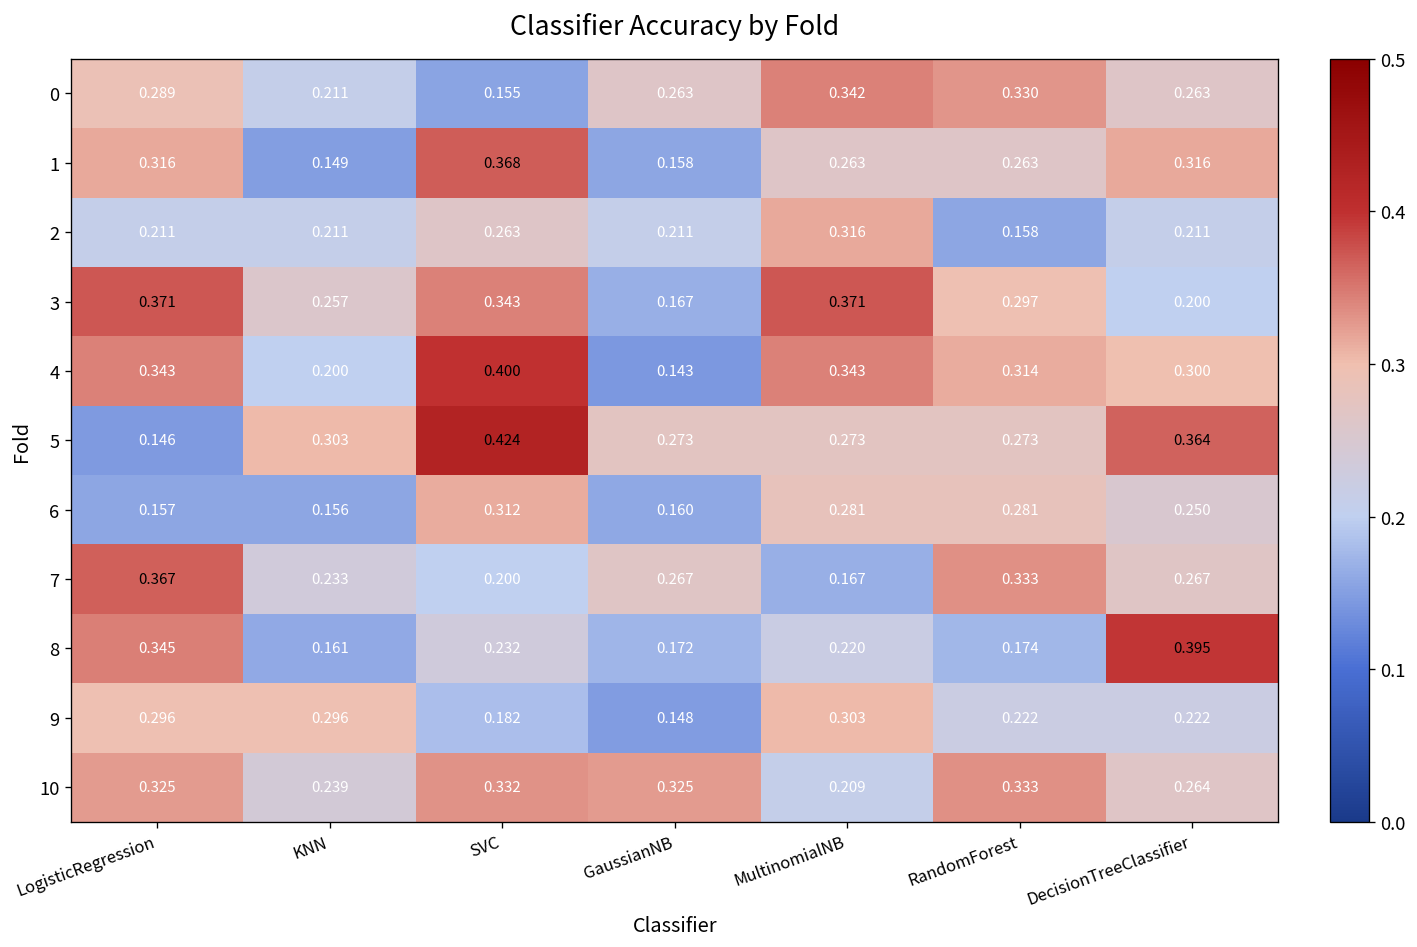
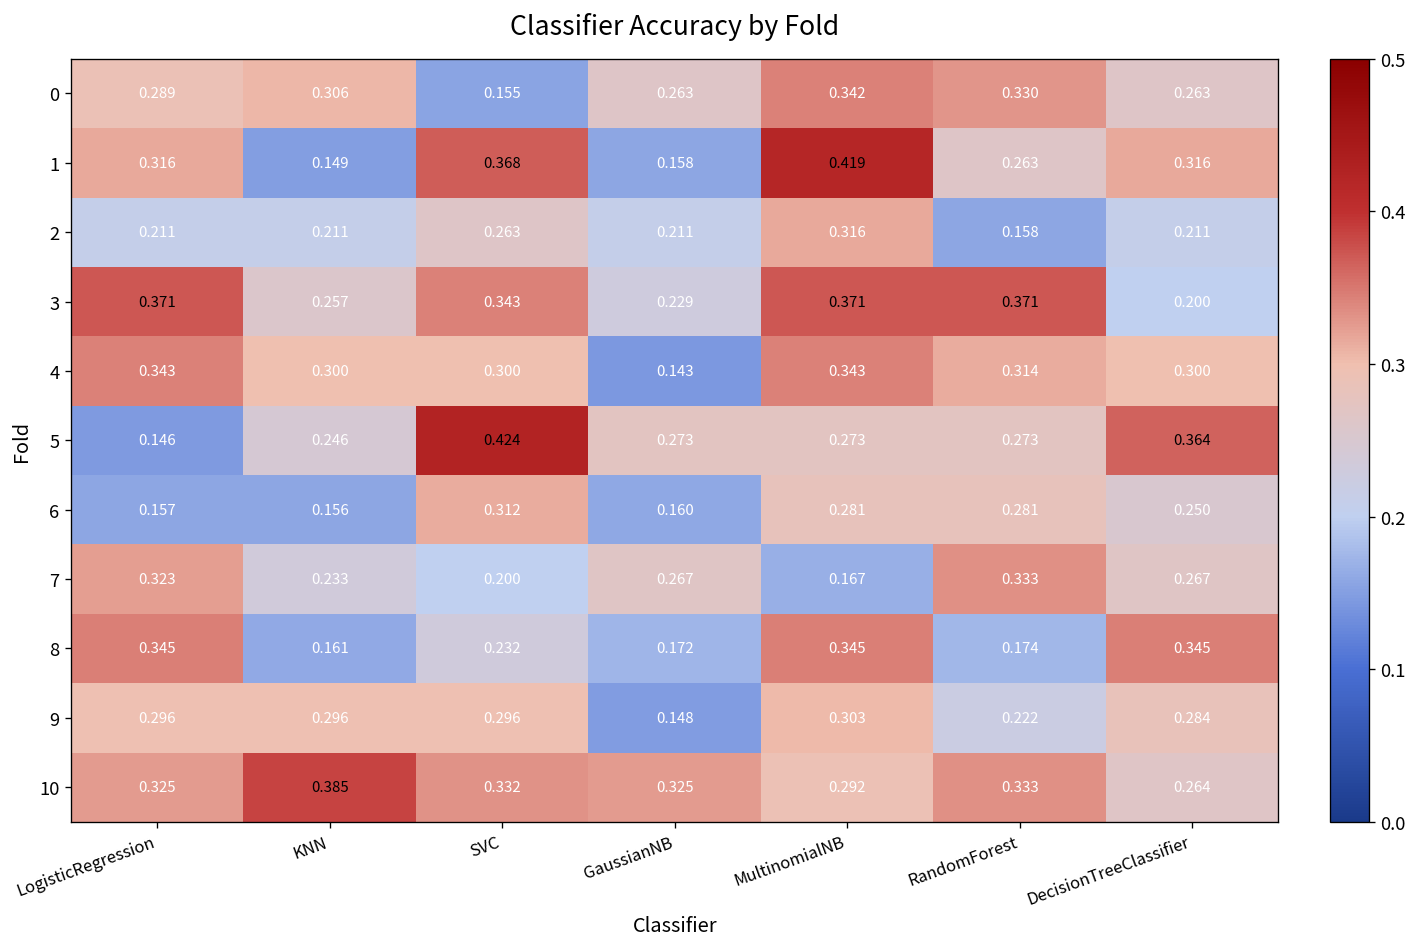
0, KNN: 0.211 -> 0.306
1, MultinomialNB: 0.263 -> 0.419
3, GaussianNB: 0.167 -> 0.229
3, RandomForest: 0.297 -> 0.371
4, KNN: 0.200 -> 0.300
4, SVC: 0.400 -> 0.300
5, KNN: 0.303 -> 0.246
7, LogisticRegression: 0.367 -> 0.323
8, MultinomialNB: 0.220 -> 0.345
8, DecisionTreeClassifier: 0.395 -> 0.345
9, SVC: 0.182 -> 0.296
9, DecisionTreeClassifier: 0.222 -> 0.284
10, KNN: 0.239 -> 0.385
10, MultinomialNB: 0.209 -> 0.292
